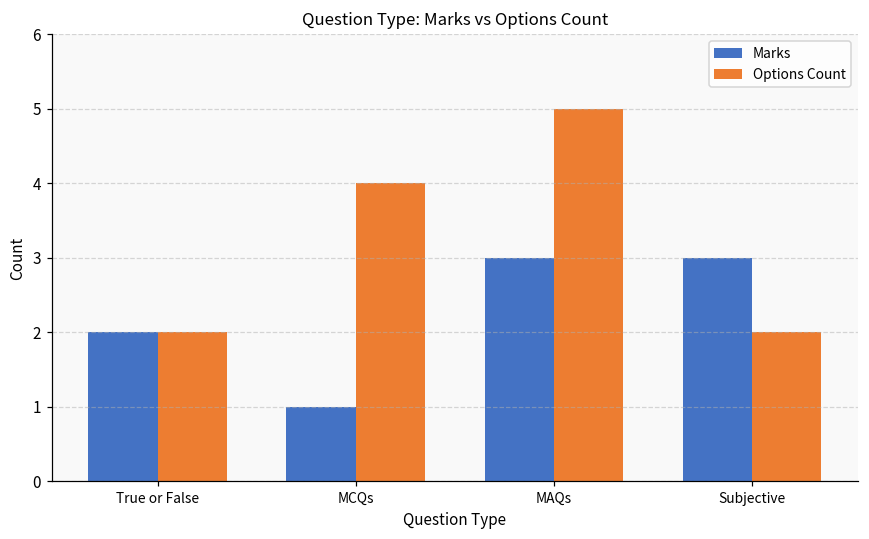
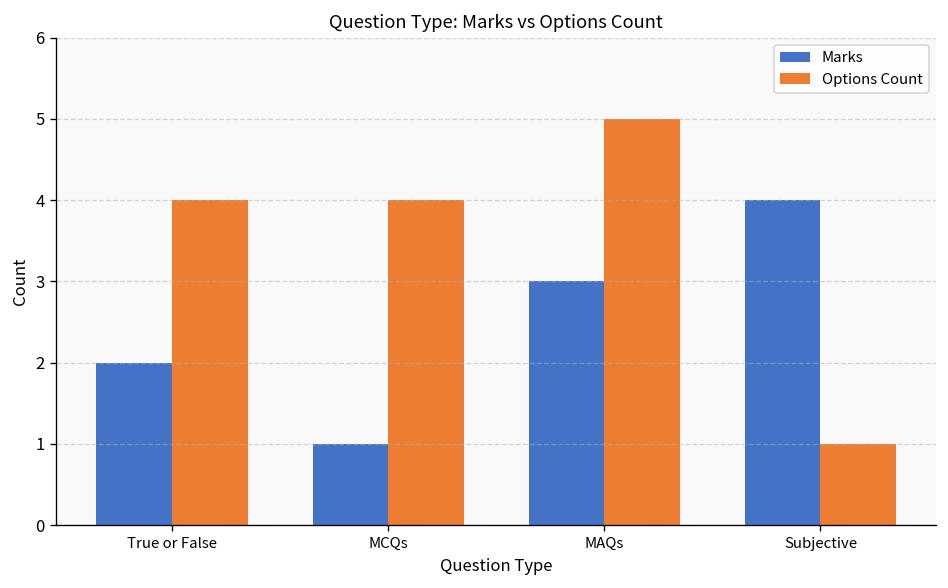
Options Count, True or False: 2 -> 4
Marks, Subjective: 3 -> 4
Options Count, Subjective: 2 -> 1
